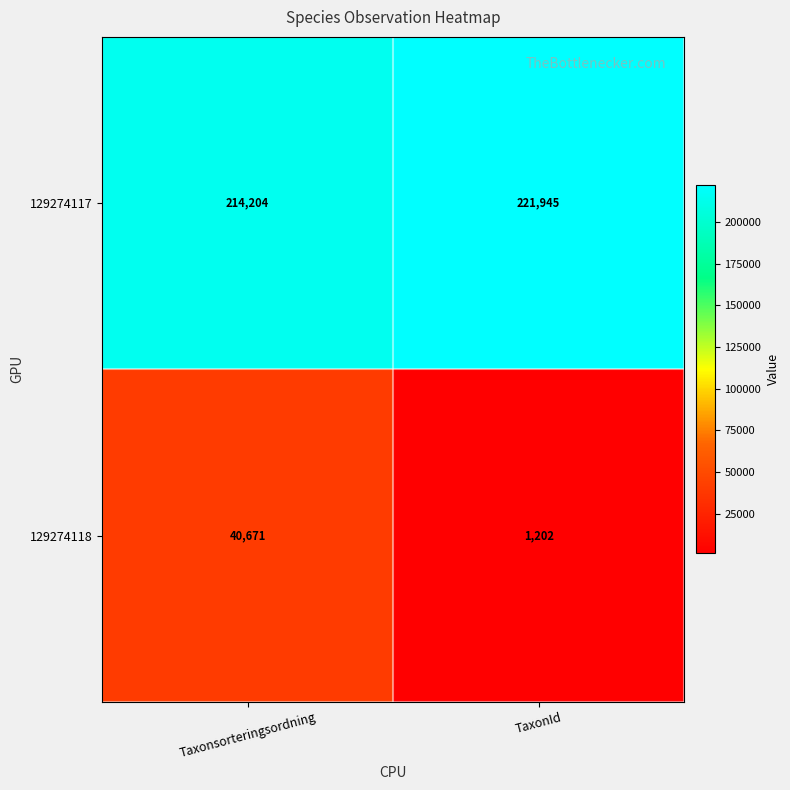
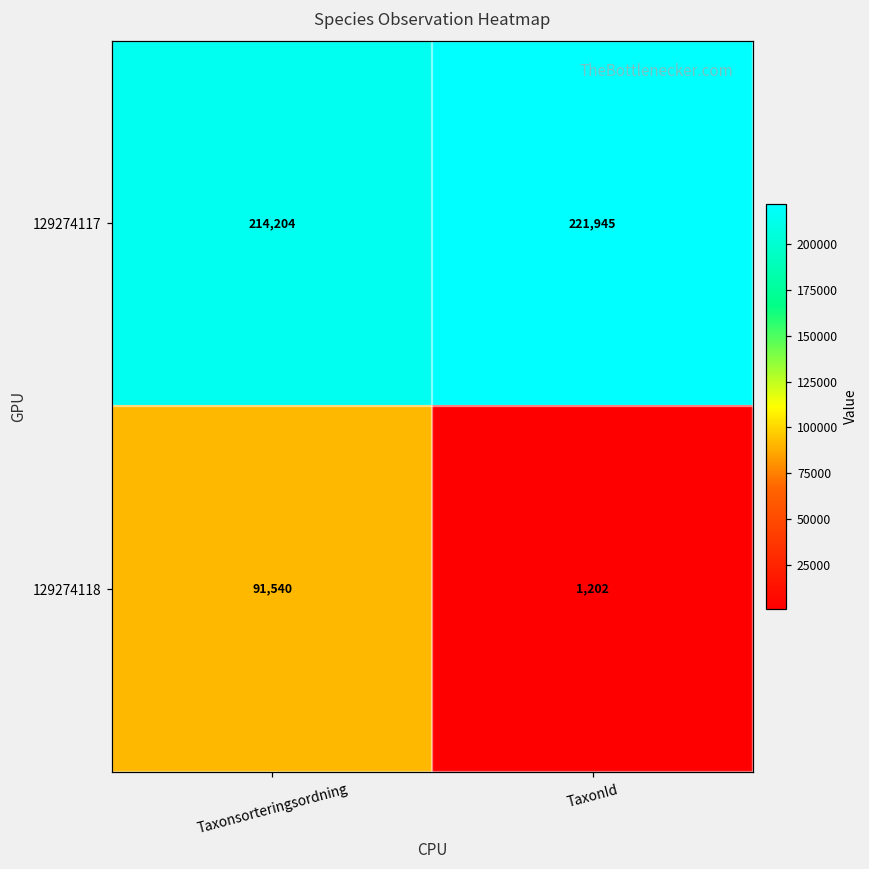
129274118, Taxonsorteringsordning: 40,671 -> 91,540
